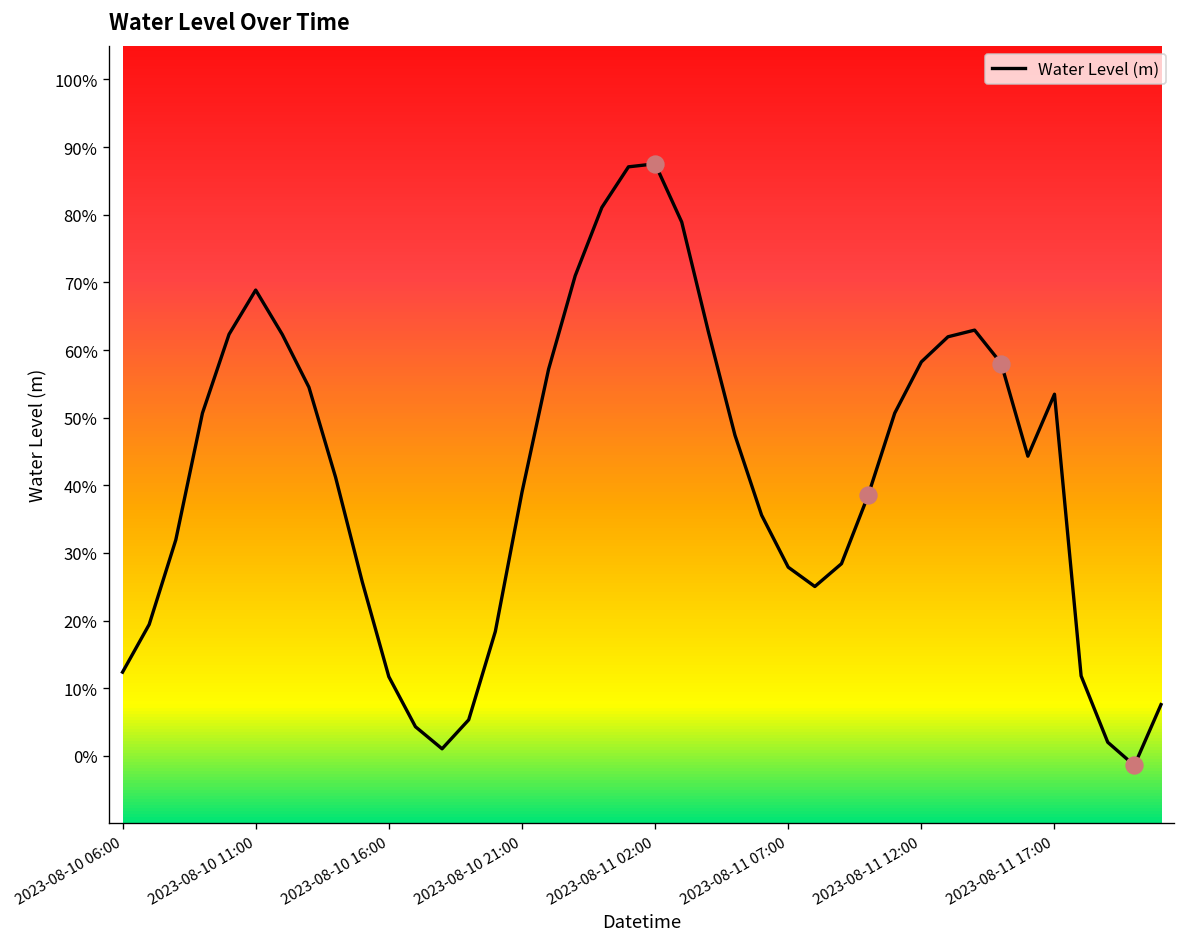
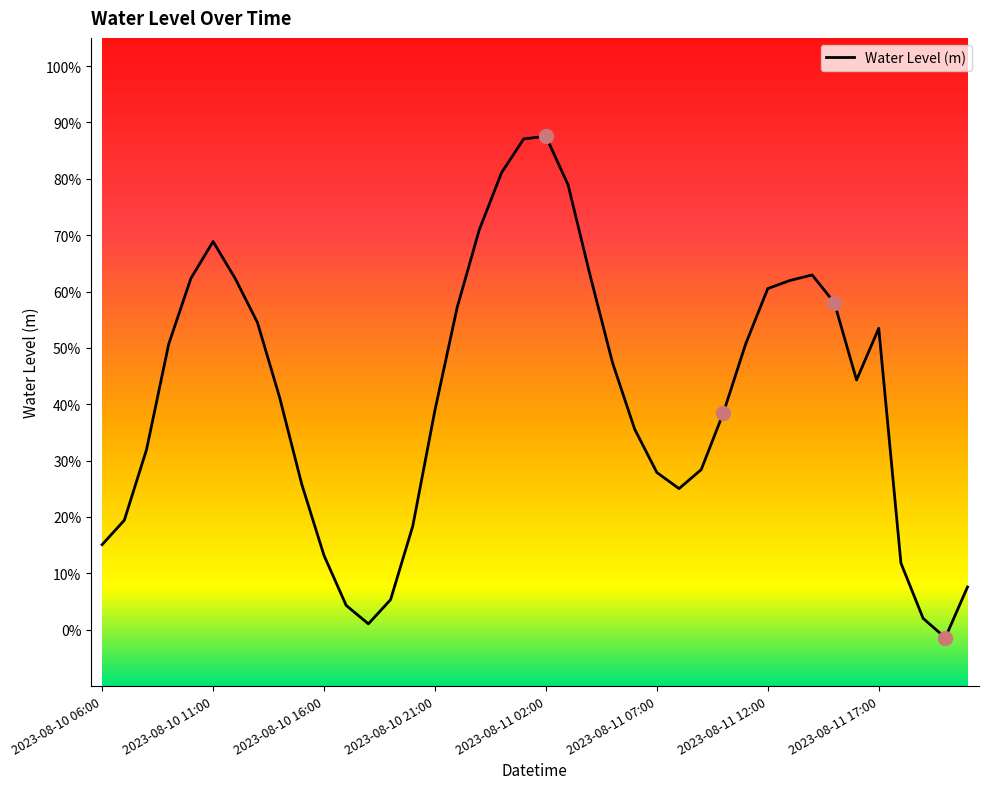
Water Level (m), 2023-08-10 06:00: 12% -> 15%
Water Level (m), 2023-08-10 16:00: 12% -> 13%
Water Level (m), 2023-08-11 12:00: 58% -> 61%
